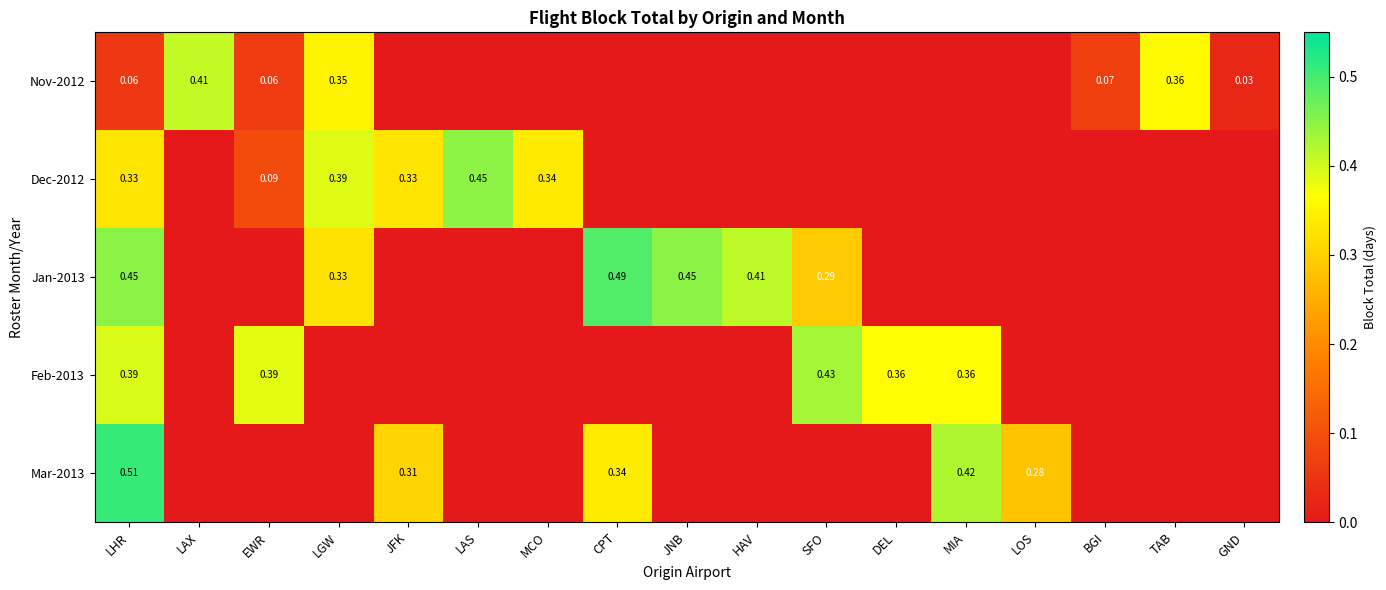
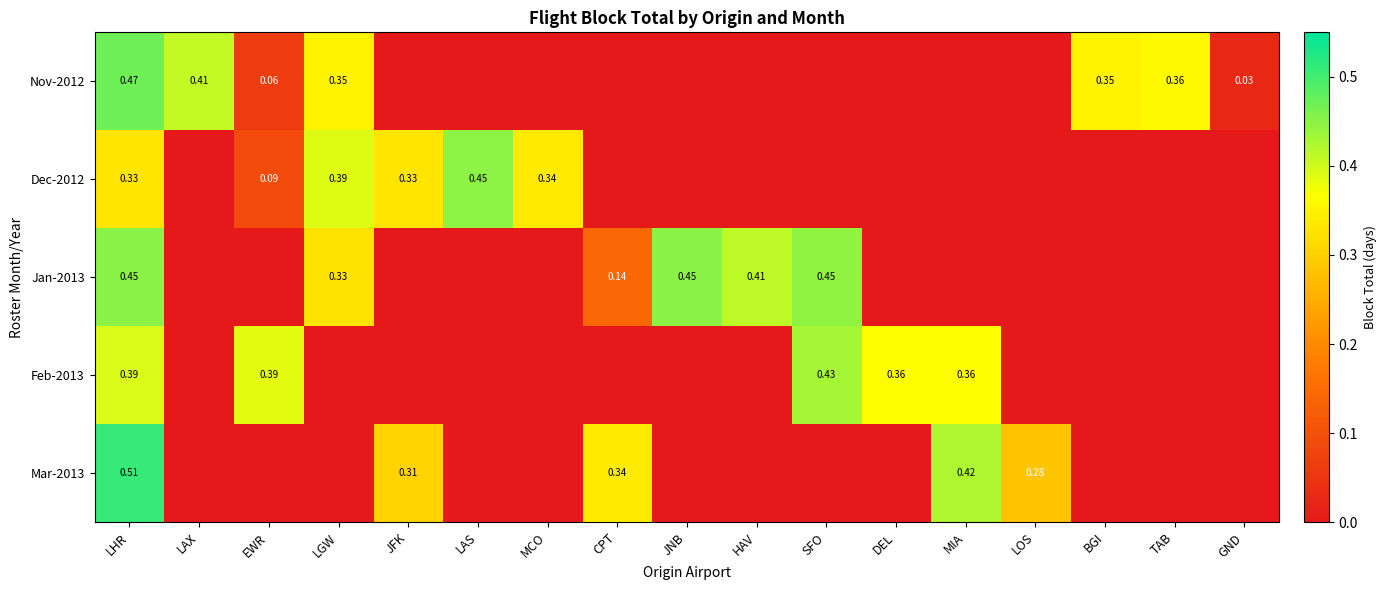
Nov-2012, LHR: 0.06 -> 0.47
Nov-2012, BGI: 0.07 -> 0.35
Jan-2013, CPT: 0.49 -> 0.14
Jan-2013, SFO: 0.29 -> 0.45
